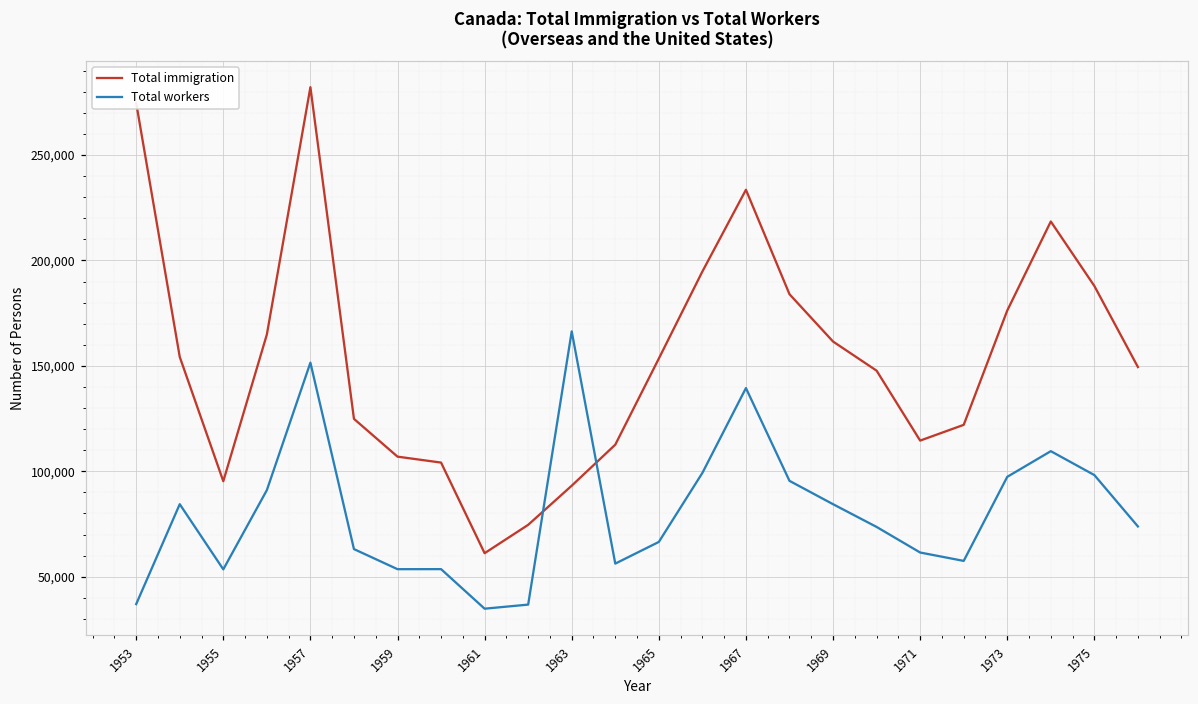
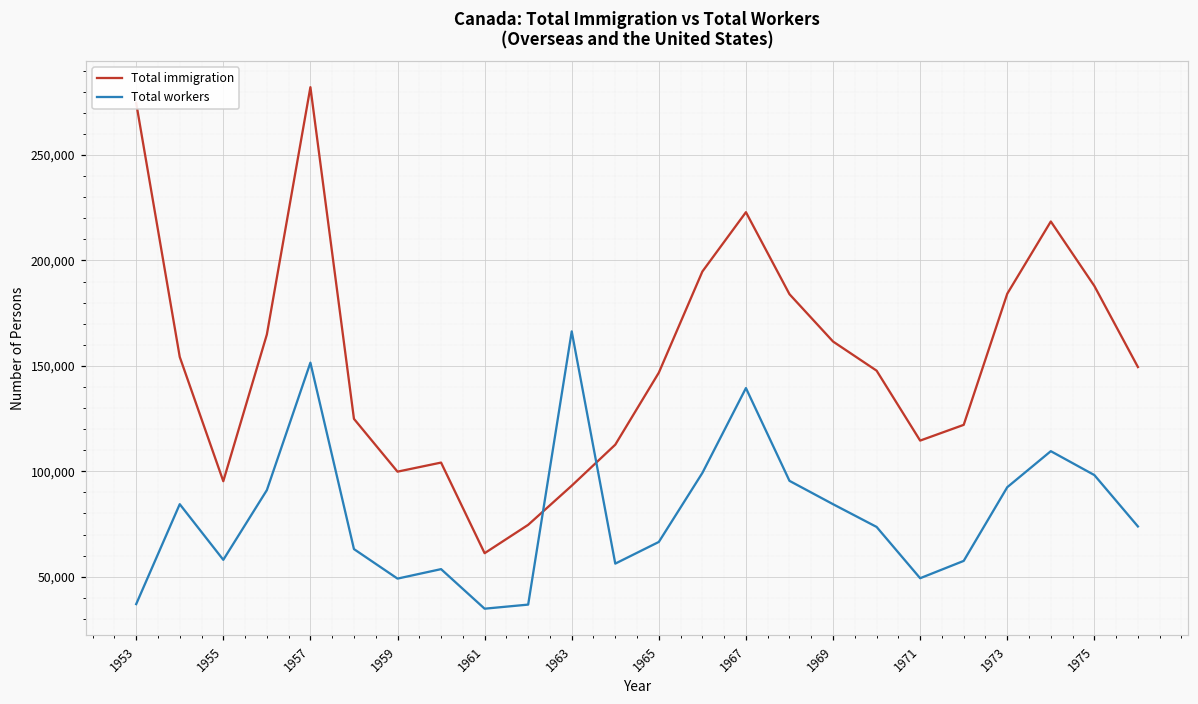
Total workers, 1955: 53,000 -> 58,000
Total immigration, 1959: 107,000 -> 100,000
Total workers, 1959: 54,000 -> 49,000
Total immigration, 1965: 153,000 -> 147,000
Total immigration, 1967: 234,000 -> 223,000
Total workers, 1971: 61,000 -> 49,000
Total immigration, 1973: 176,000 -> 184,000
Total workers, 1973: 97,000 -> 92,000
